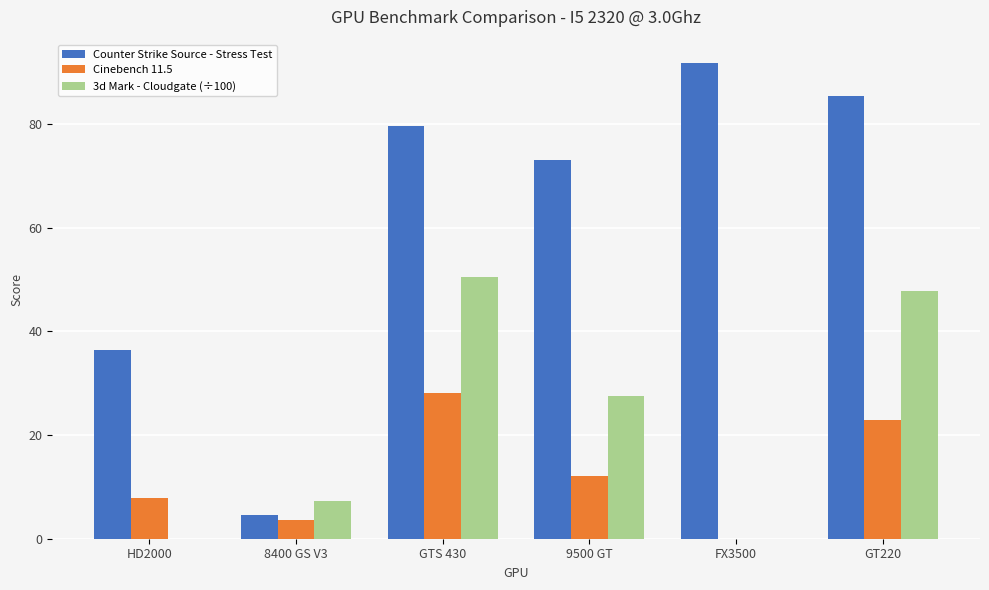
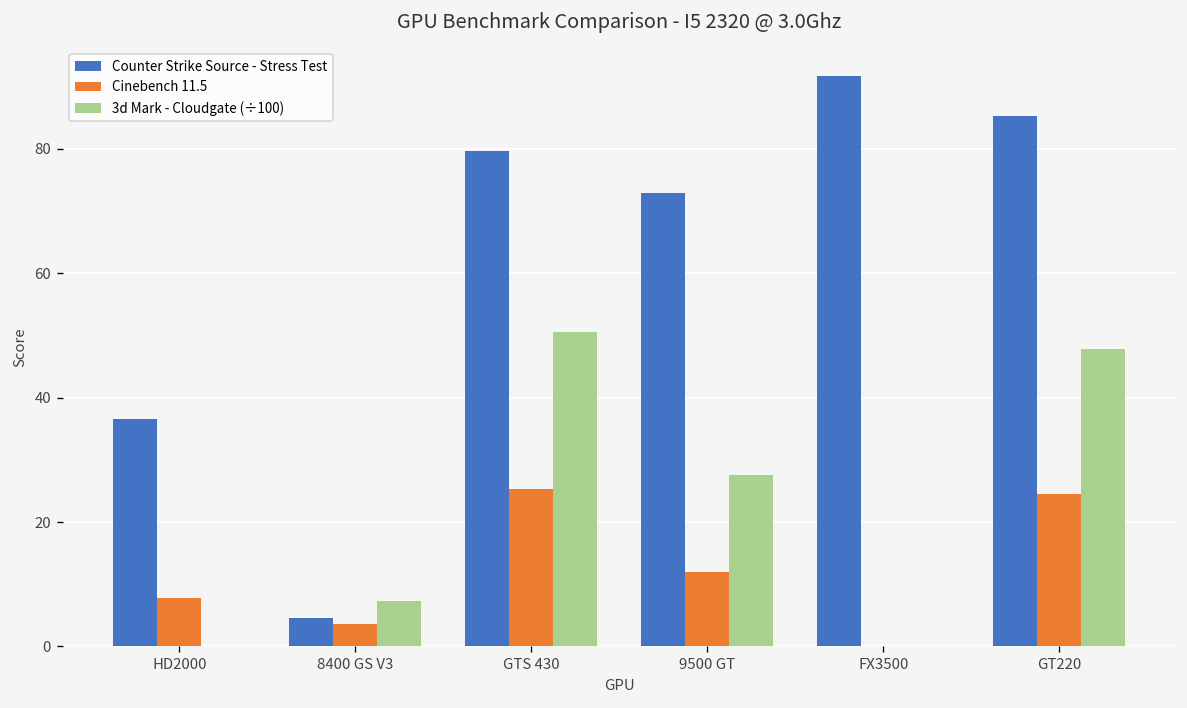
Cinebench 11.5, GTS 430: 28 -> 25
Cinebench 11.5, GT220: 23 -> 25
